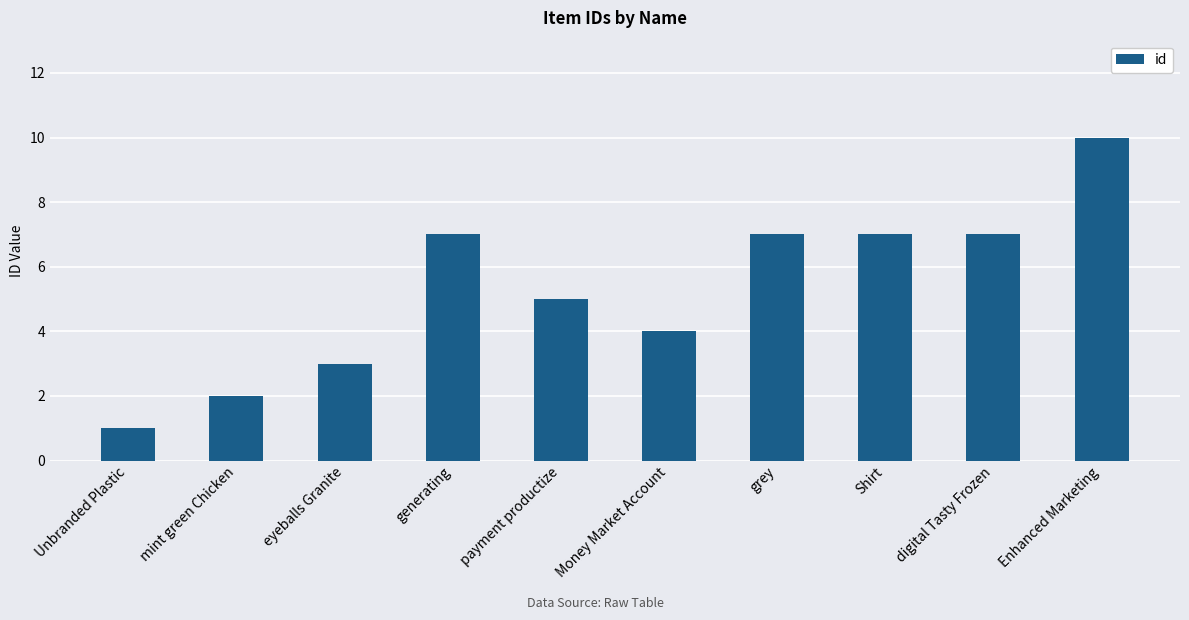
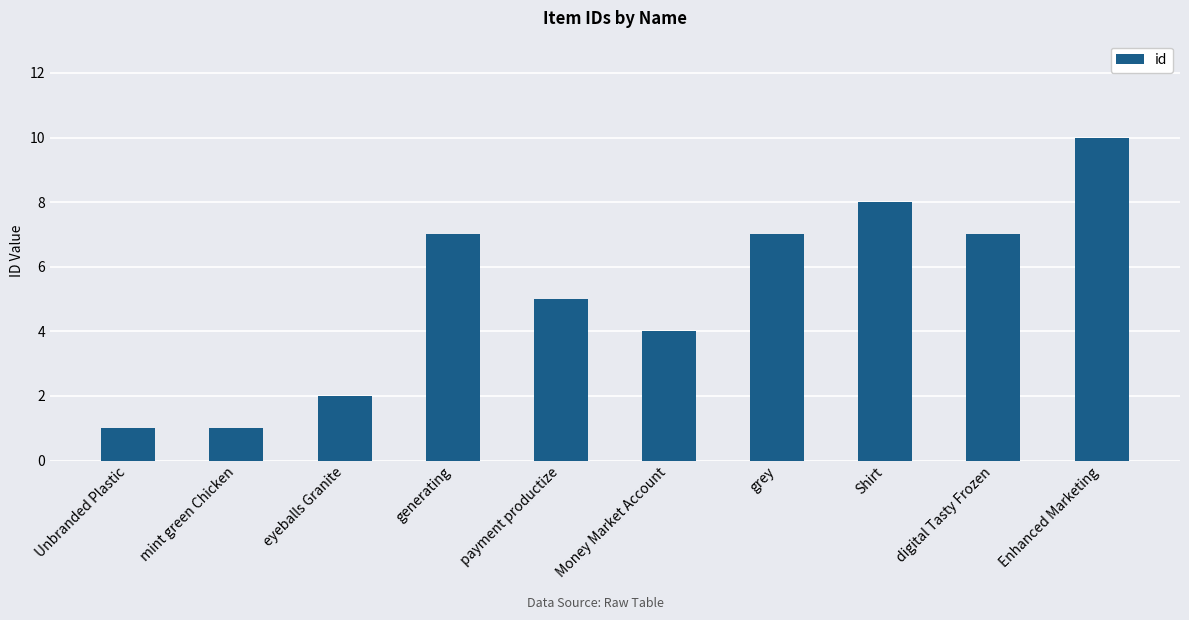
mint green Chicken: 2 -> 1
eyeballs Granite: 3 -> 2
Shirt: 7 -> 8
